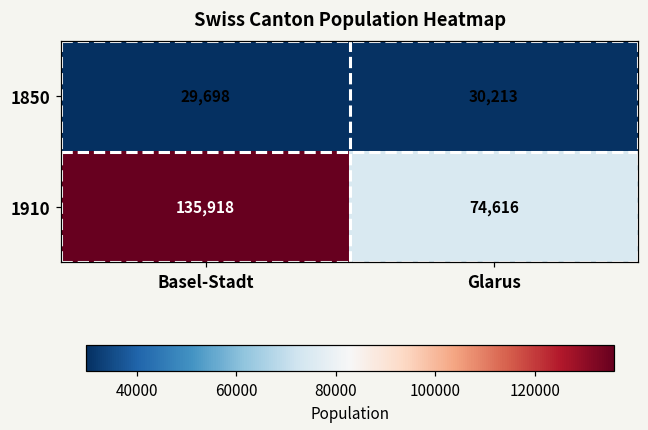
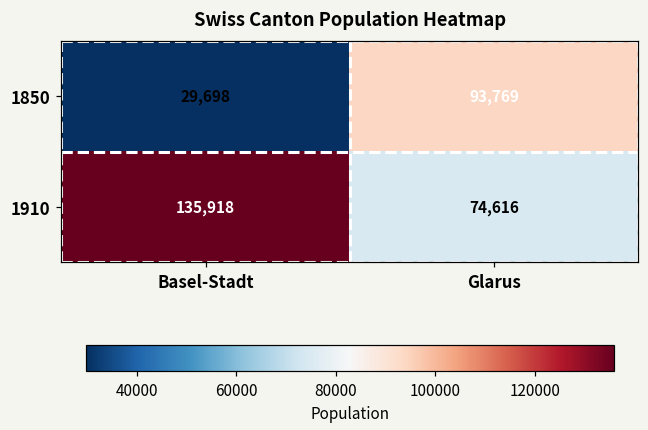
1850, Glarus: 30,213 -> 93,769
